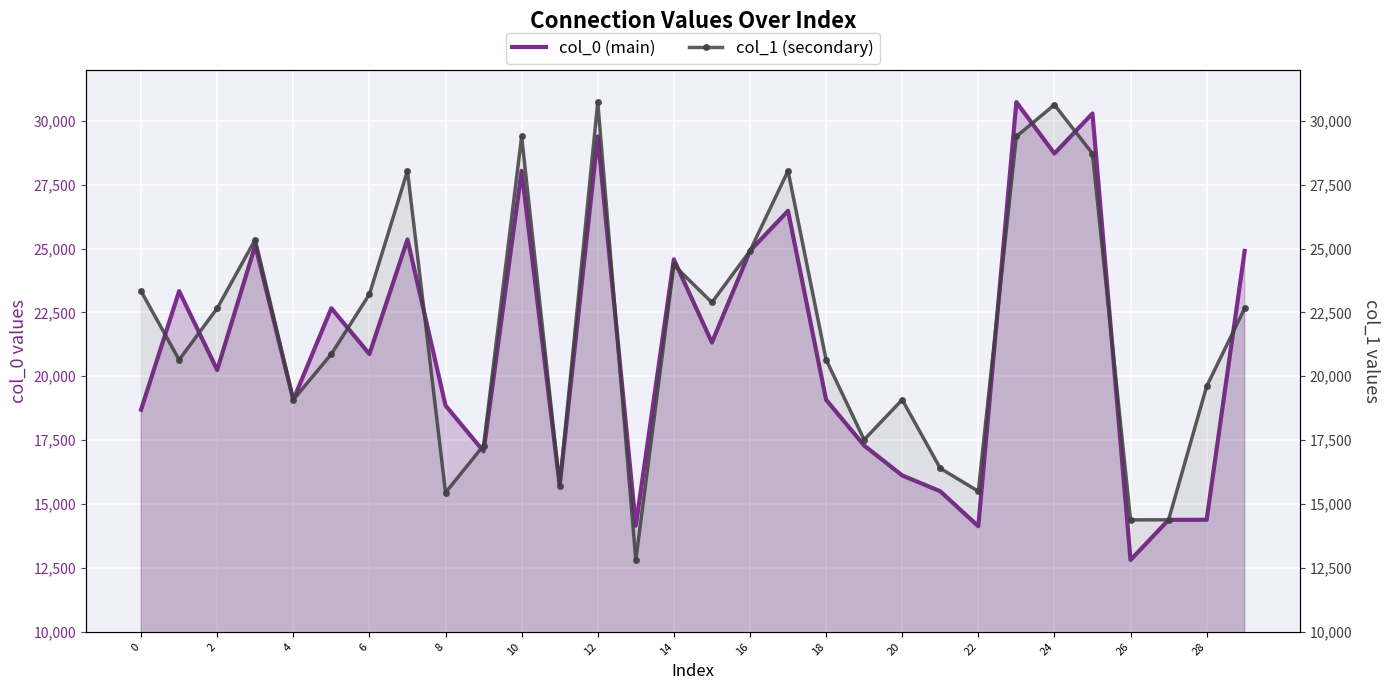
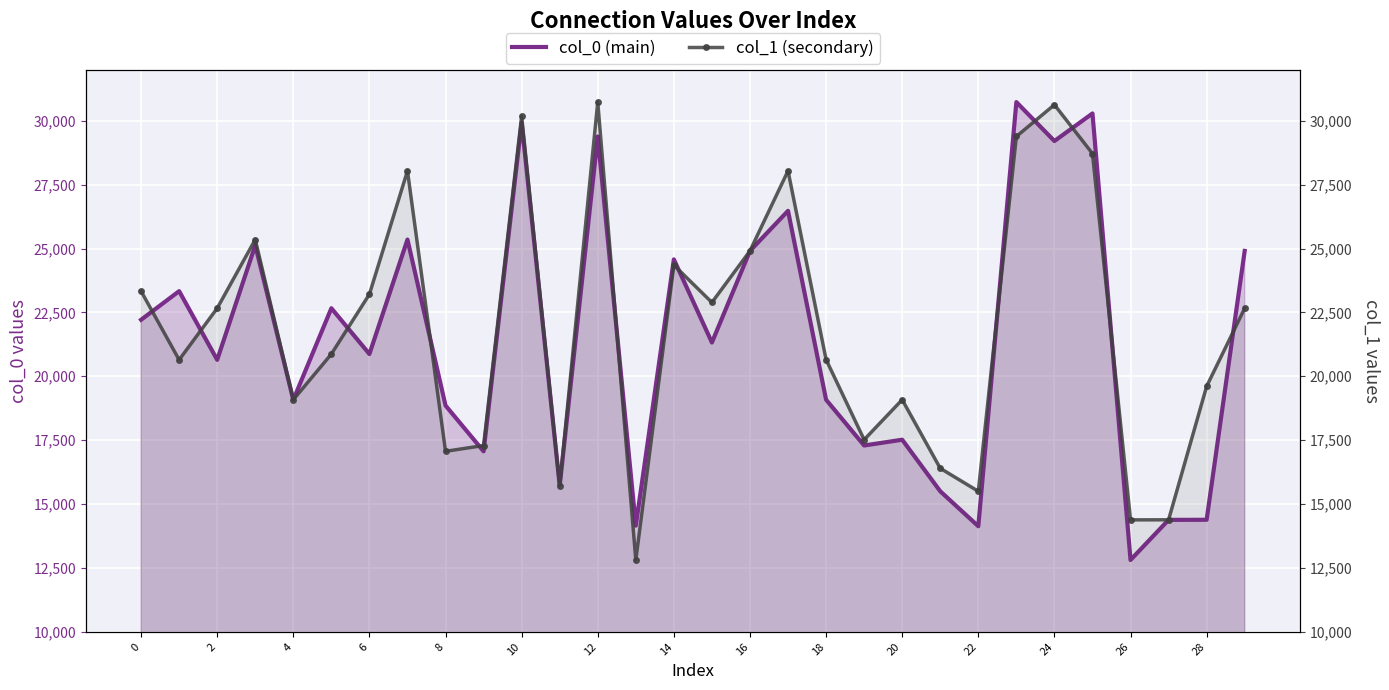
col_0 (main), 0: 18,700 -> 22,200
col_0 (main), 2: 20,200 -> 20,600
col_0 (main), 10: 28,000 -> 29,900
col_0 (main), 20: 16,100 -> 17,500
col_0 (main), 24: 28,700 -> 29,200
col_1 (secondary), 8: 15,400 -> 17,100
col_1 (secondary), 10: 29,400 -> 30,200
